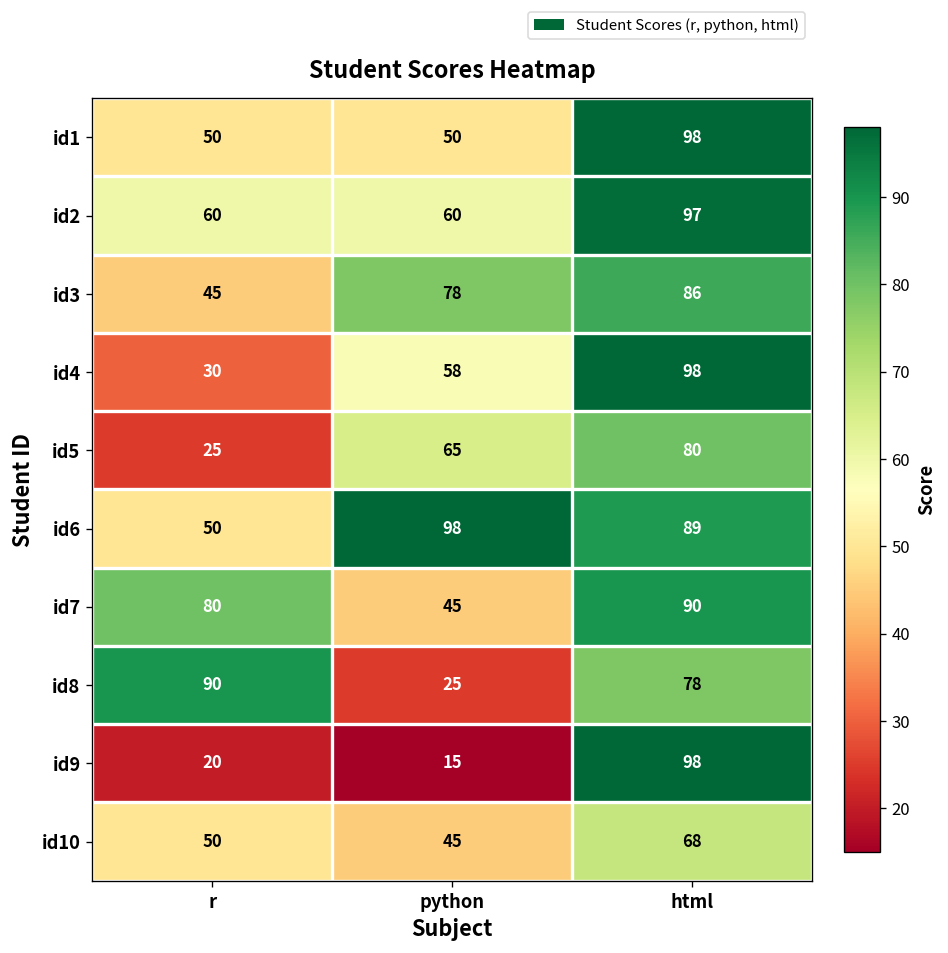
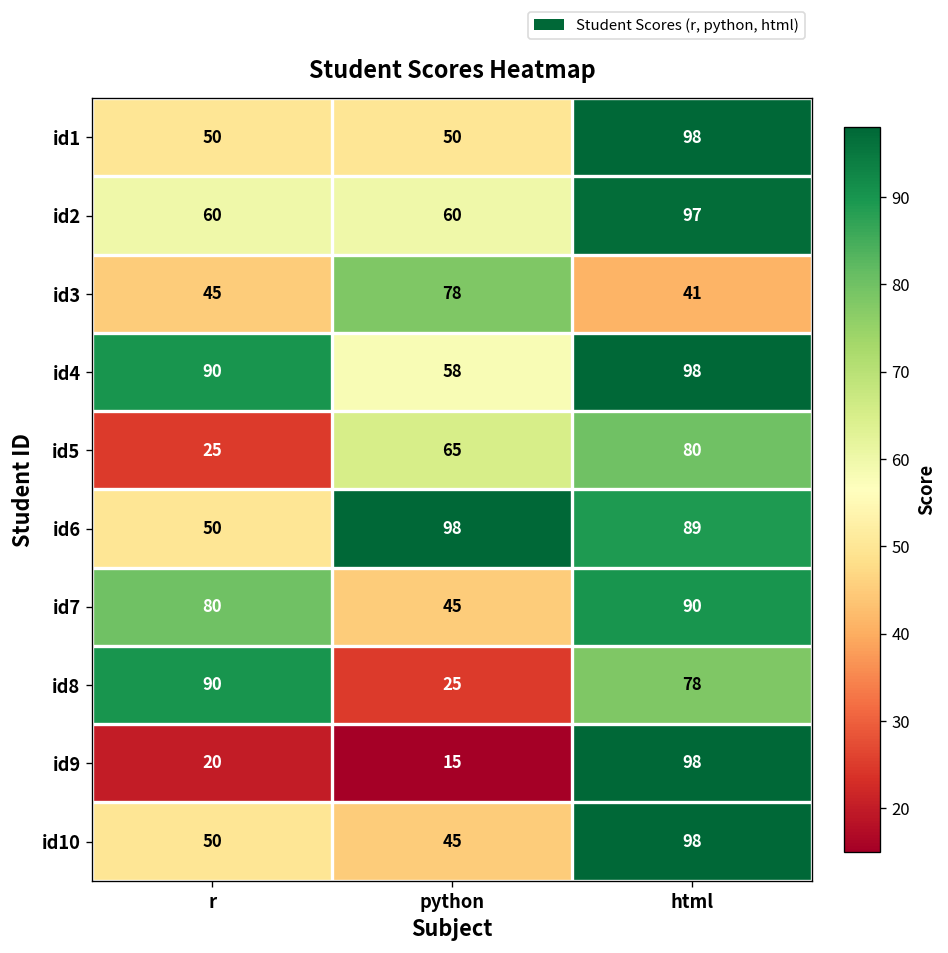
id3, html: 86 -> 41
id4, r: 30 -> 90
id10, html: 68 -> 98
